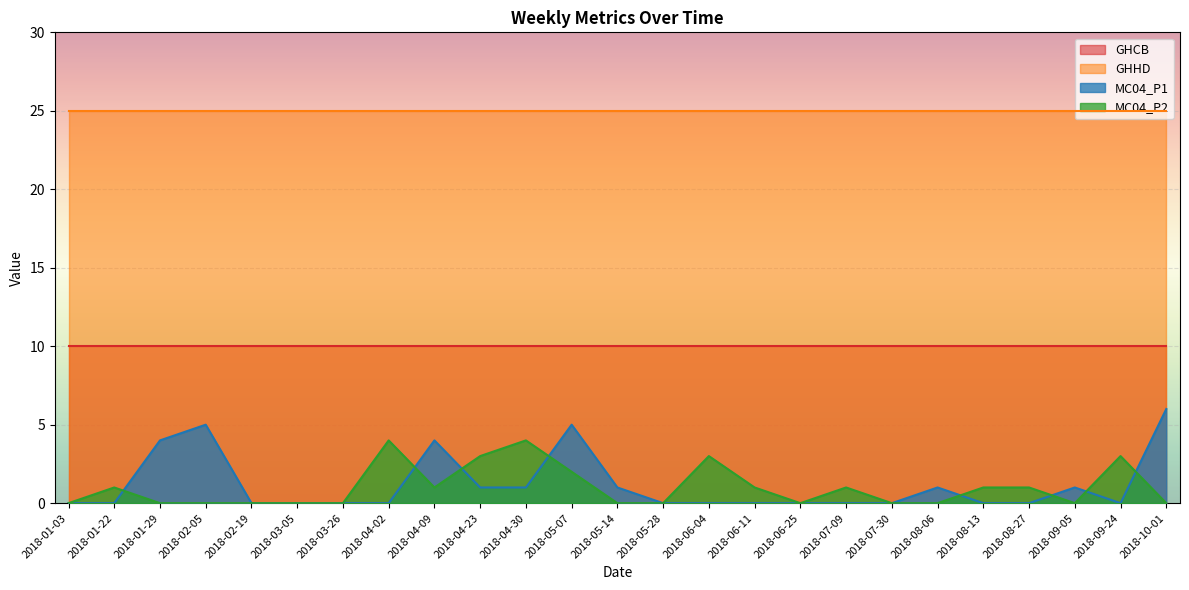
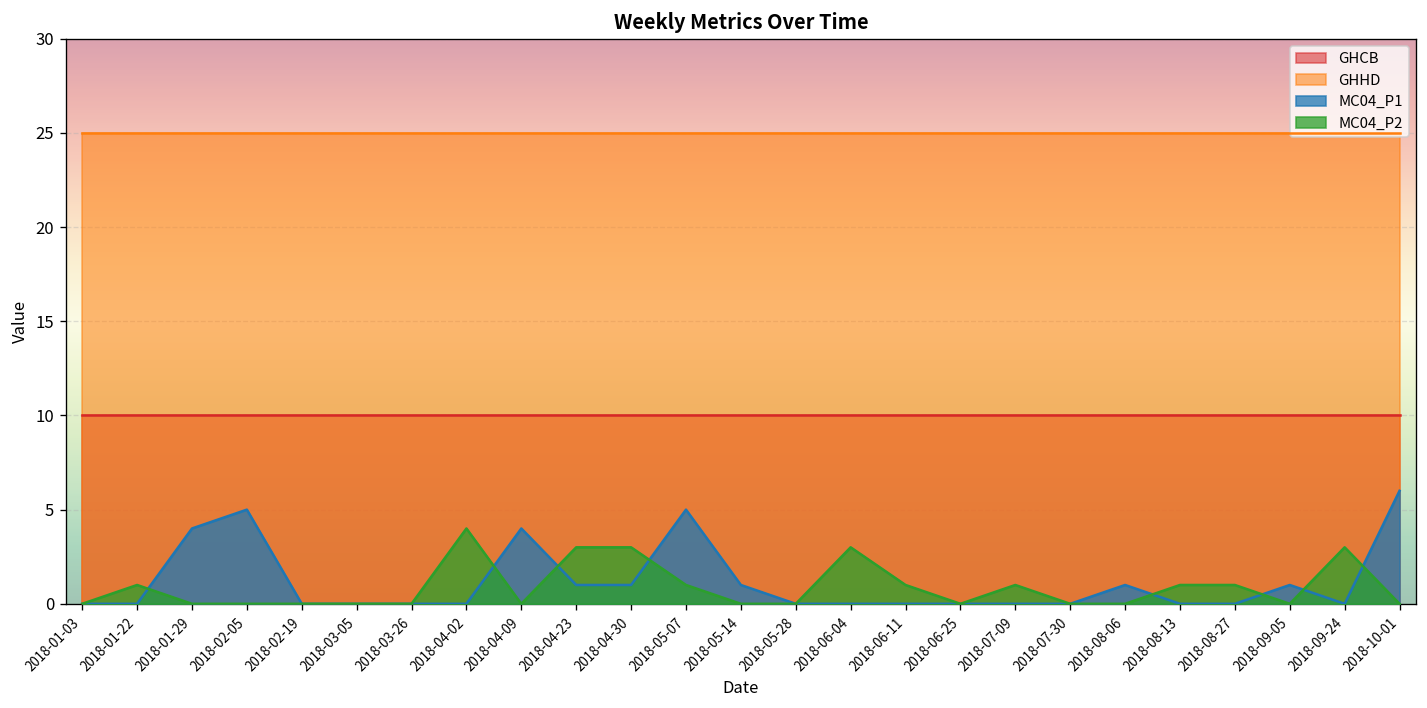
MC04_P2, 2018-04-09: 1 -> 0
MC04_P2, 2018-04-30: 4 -> 3
MC04_P2, 2018-05-07: 2 -> 1
